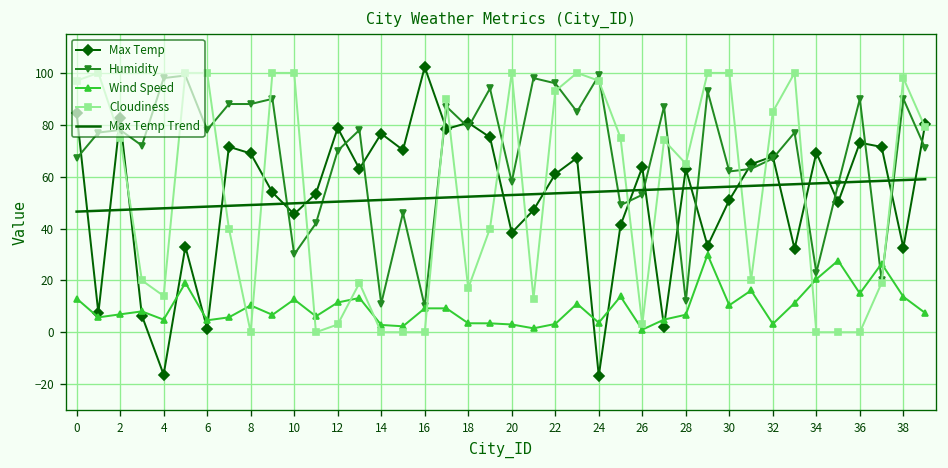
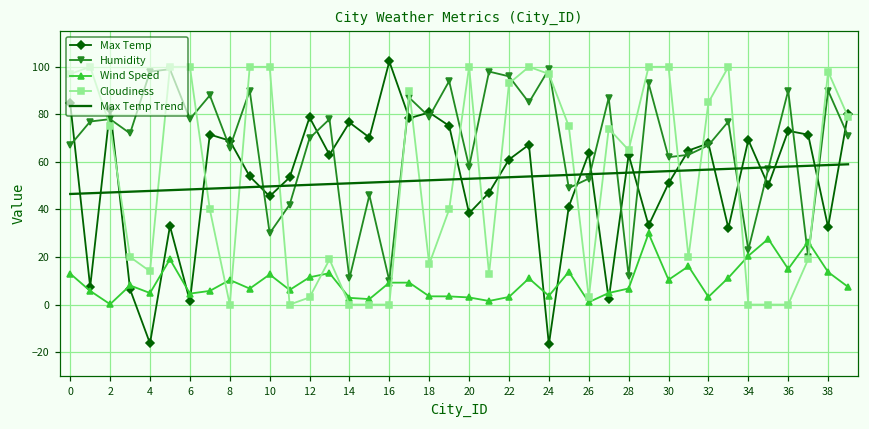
Wind Speed, 2: 7 -> 0
Humidity, 8: 88 -> 66
